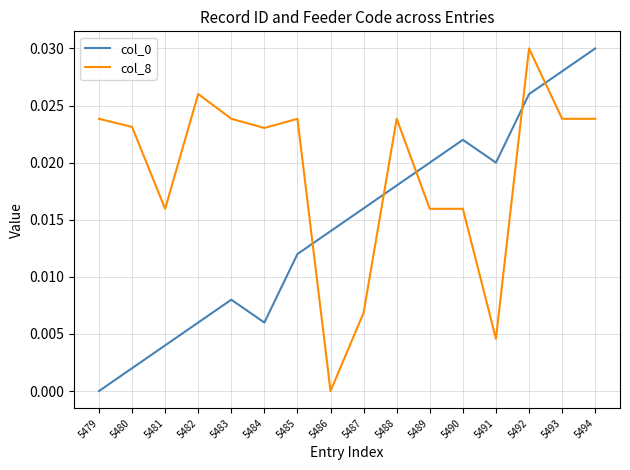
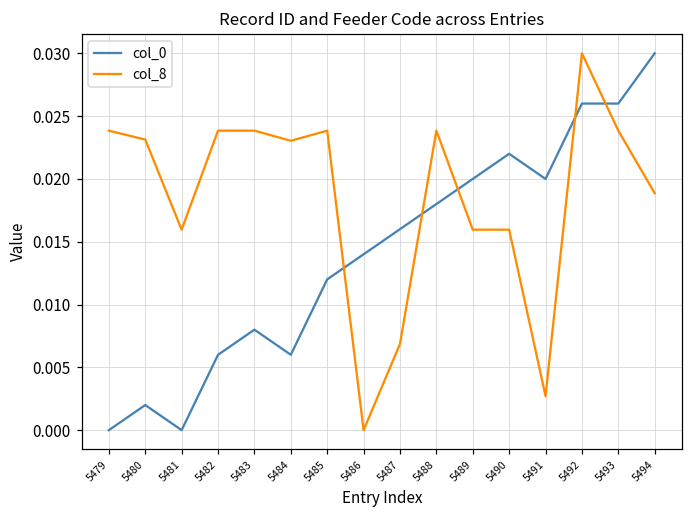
col_0, 5481: 0.0040 -> 0.0000
col_8, 5482: 0.0260 -> 0.0238
col_8, 5491: 0.0046 -> 0.0027
col_0, 5493: 0.0280 -> 0.0260
col_8, 5494: 0.0238 -> 0.0189
